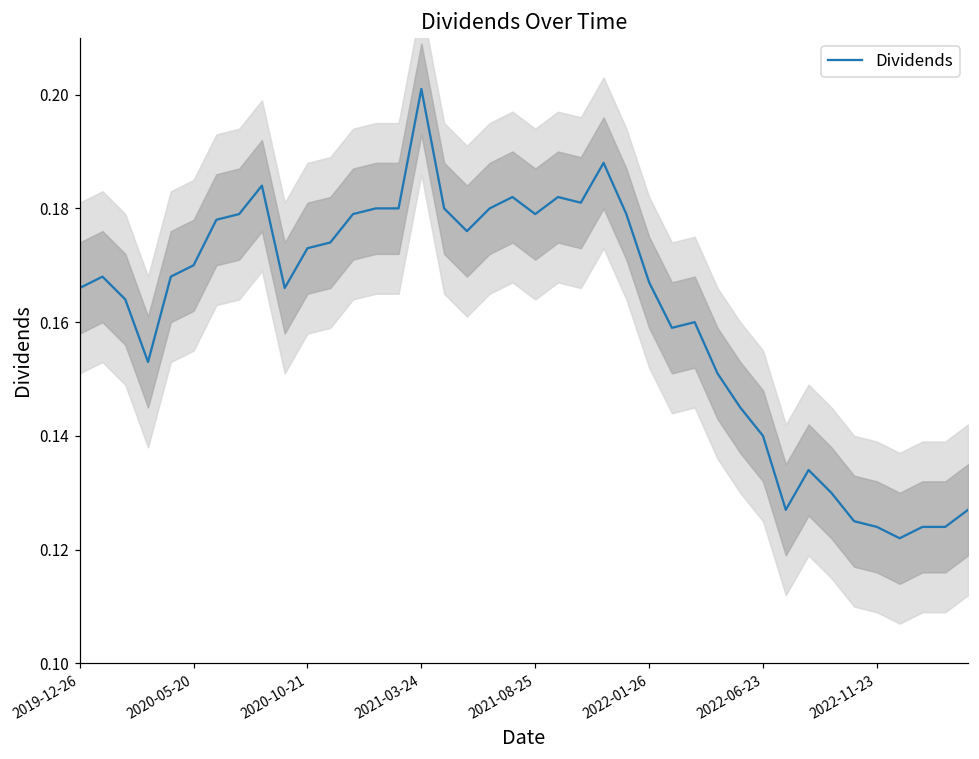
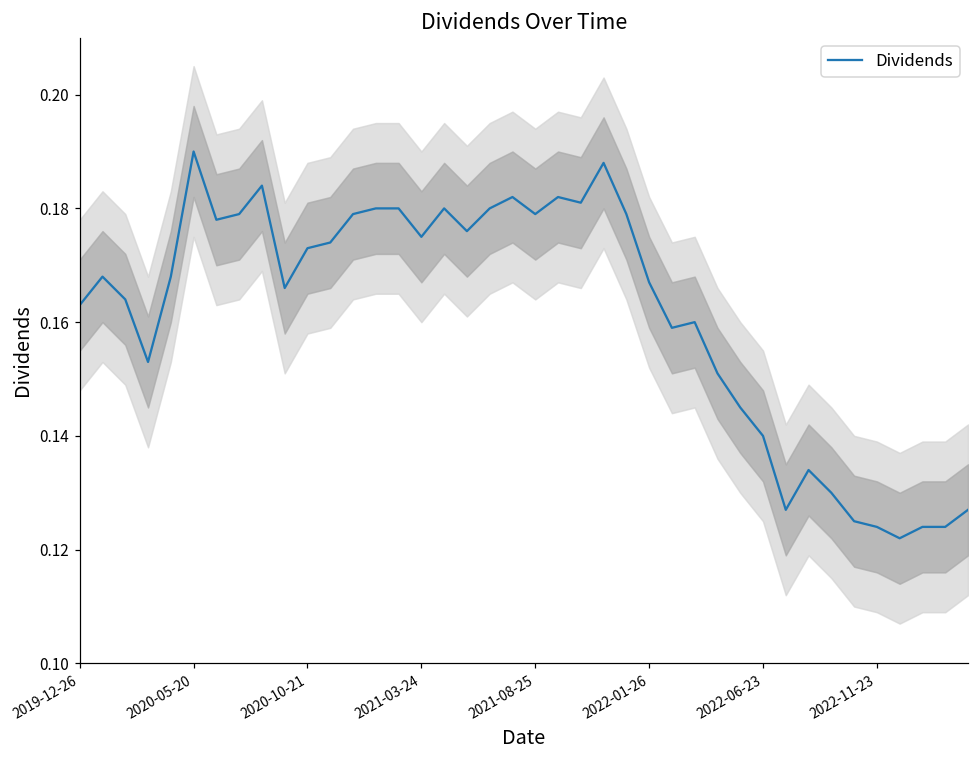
Dividends, 2019-12-26: 0.166 -> 0.163
Dividends, 2020-05-20: 0.17 -> 0.19
Dividends, 2021-03-24: 0.201 -> 0.175
